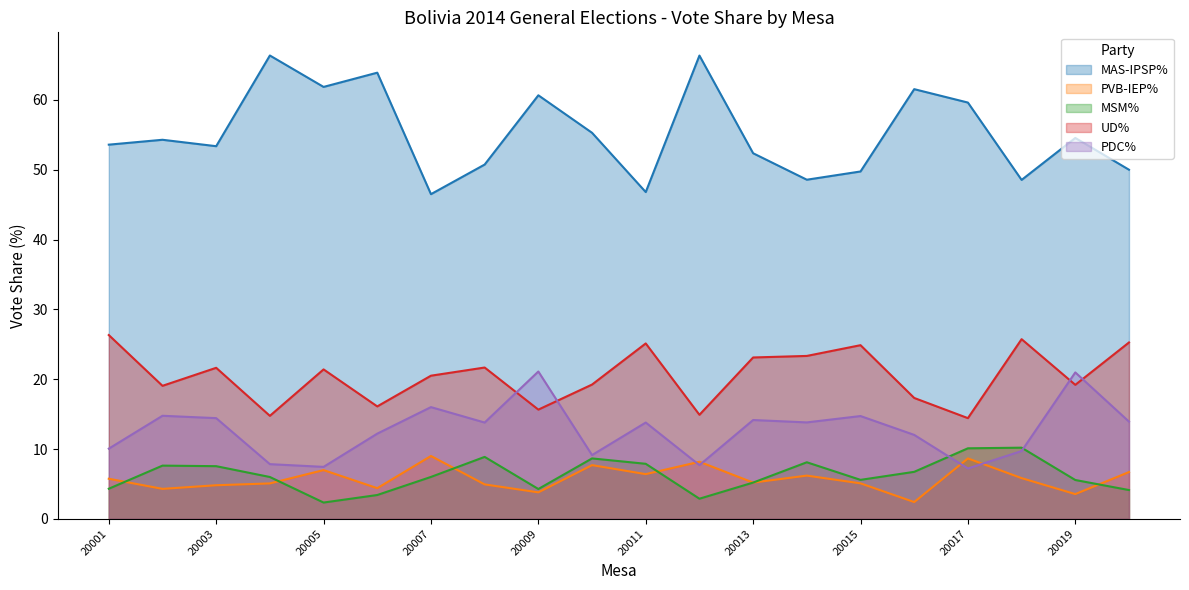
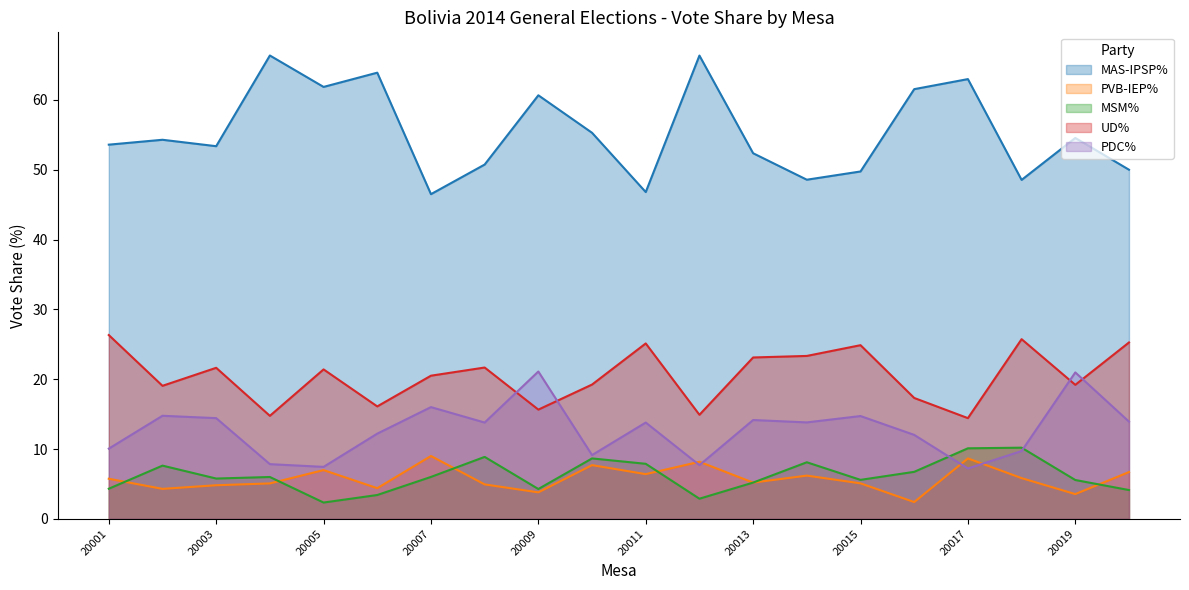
MSM%, 20003: 8 -> 6
MAS-IPSP%, 20017: 60 -> 63
